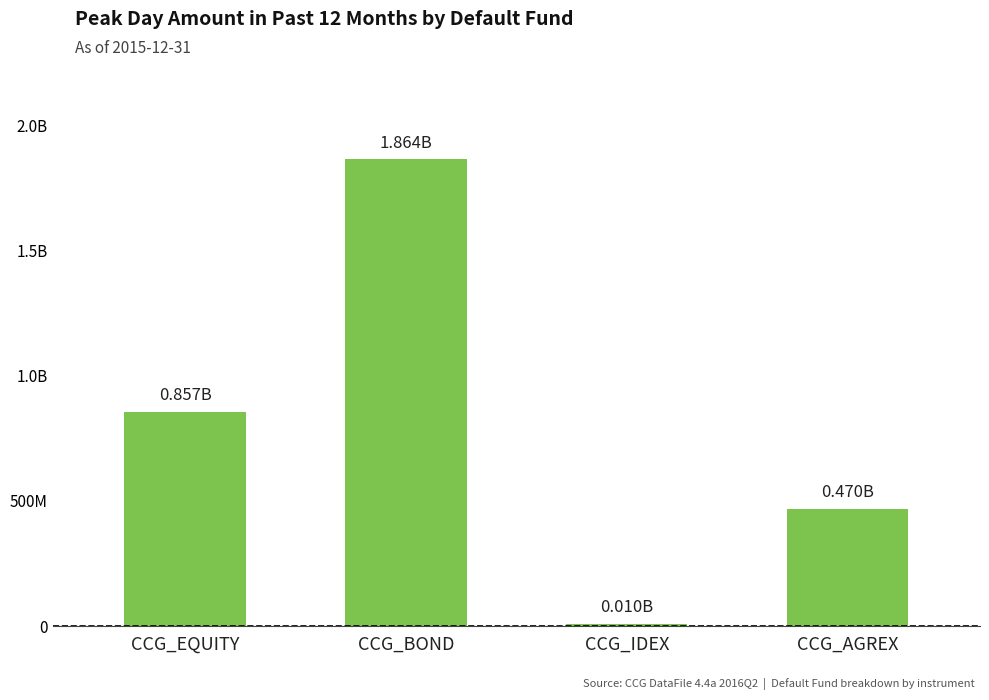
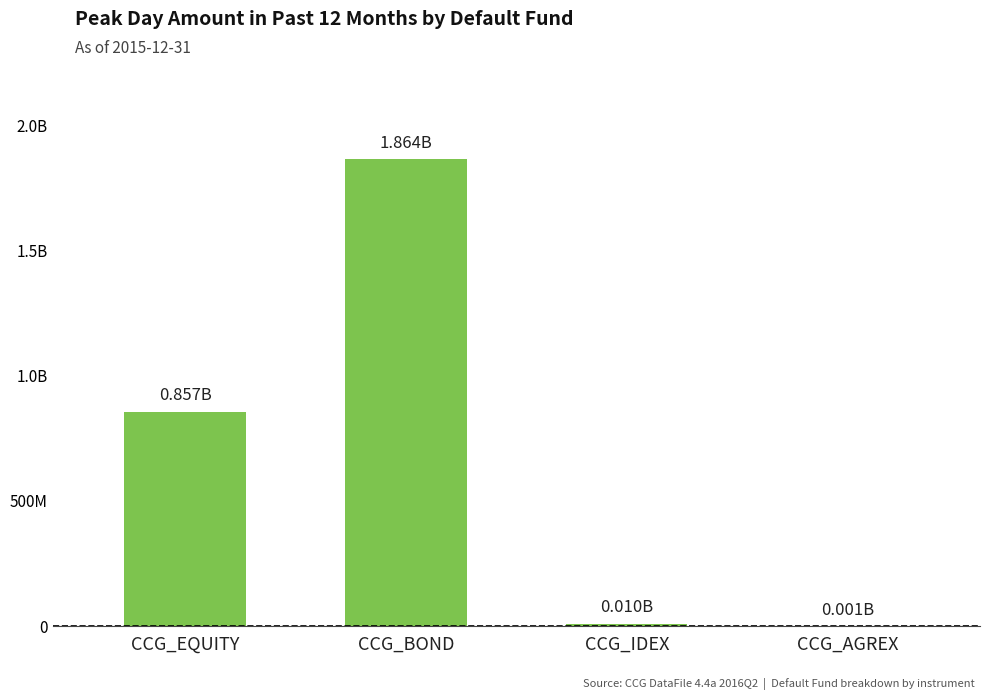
CCG_AGREX: 0.470B -> 0.001B
